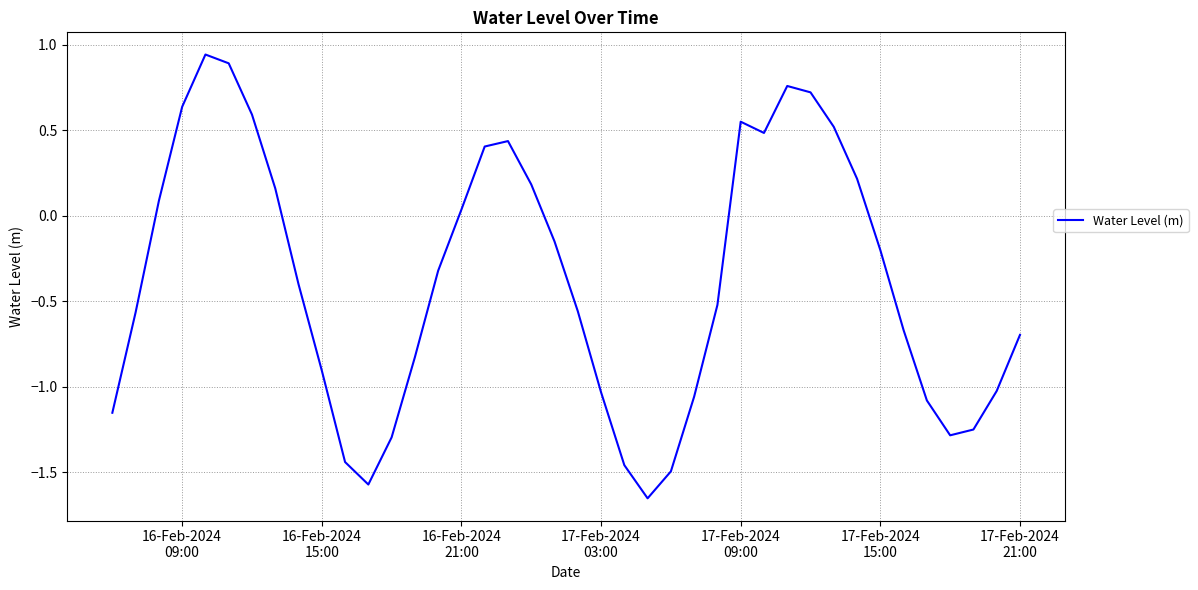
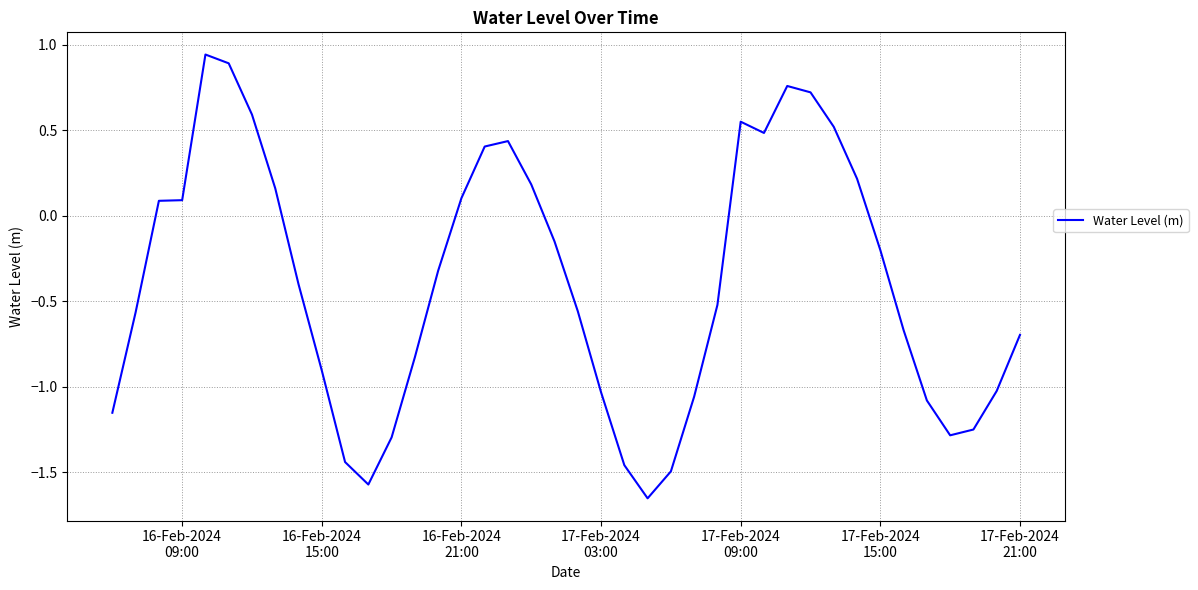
16-Feb-2024 09:00: 0.64 -> 0.09
16-Feb-2024 21:00: 0.04 -> 0.10
